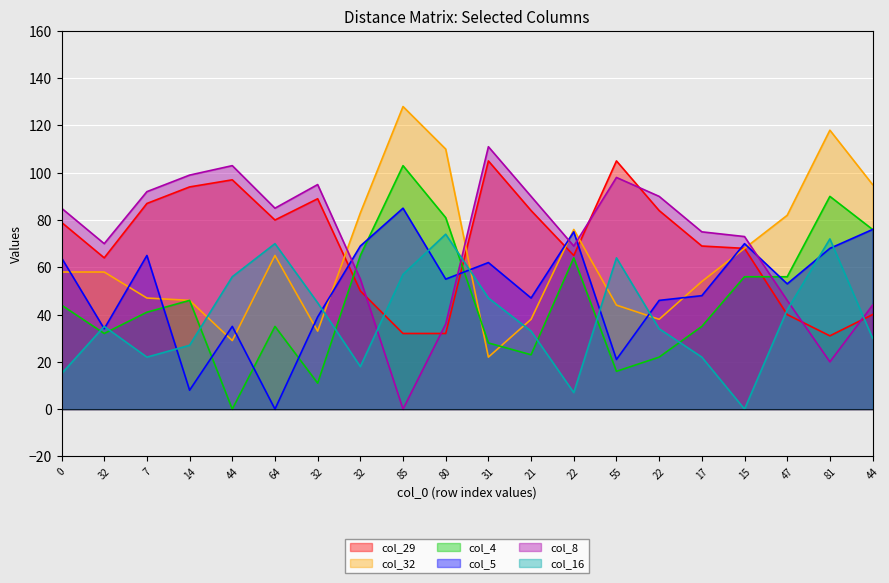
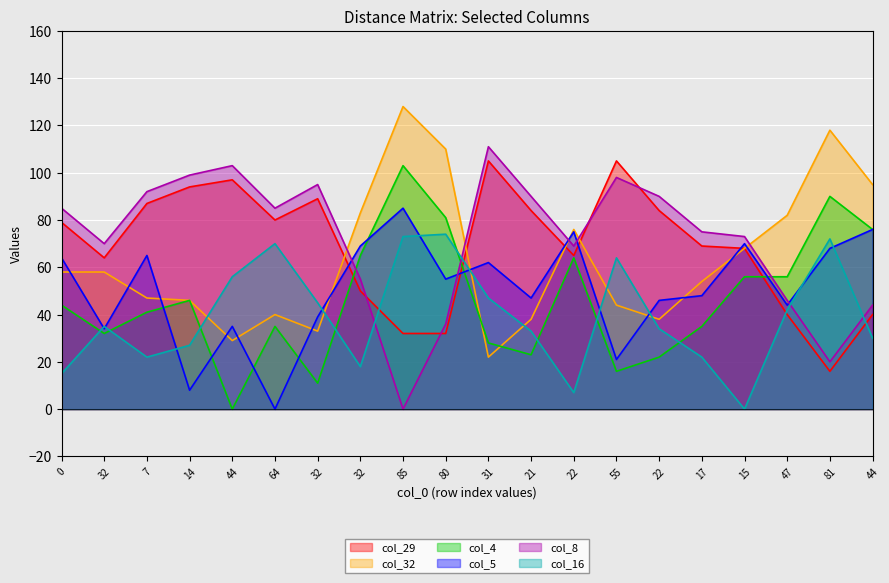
col_32, 64: 65 -> 40
col_16, 85: 57 -> 73
col_5, 47: 53 -> 44
col_29, 81: 31 -> 16
